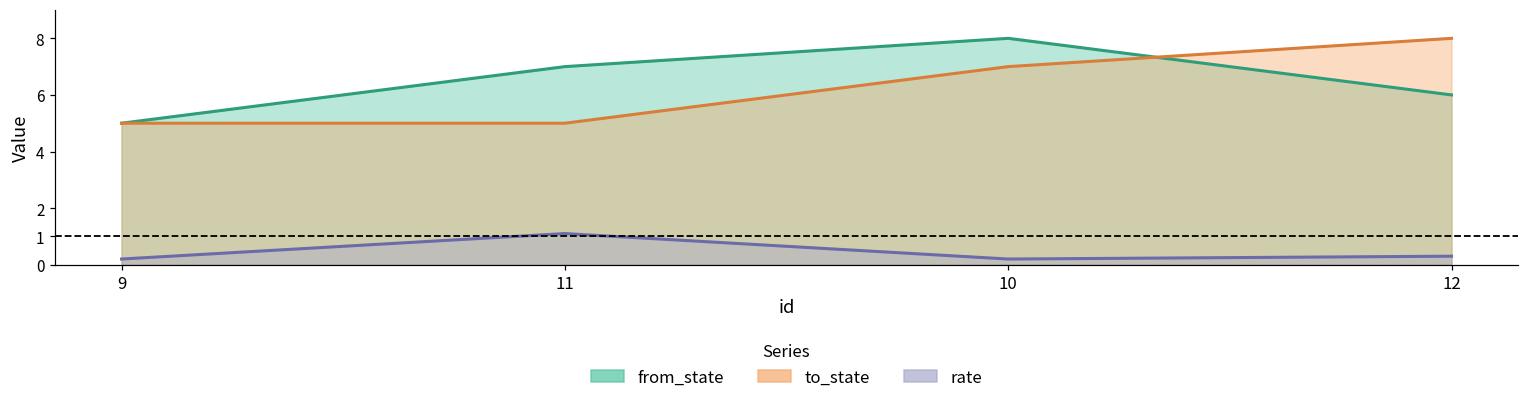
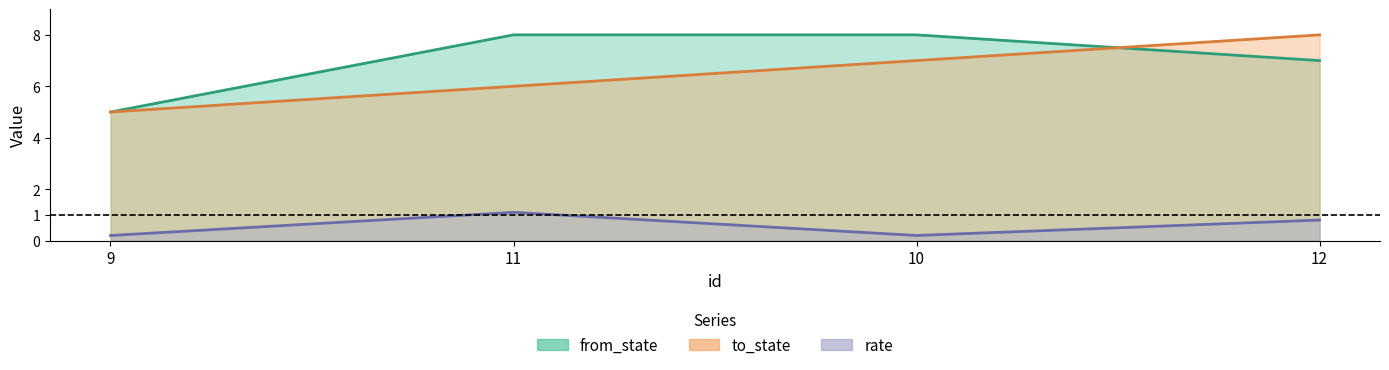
from_state, 11: 7 -> 8
to_state, 11: 5 -> 6
from_state, 12: 6 -> 7
rate, 12: 0.3 -> 0.8
